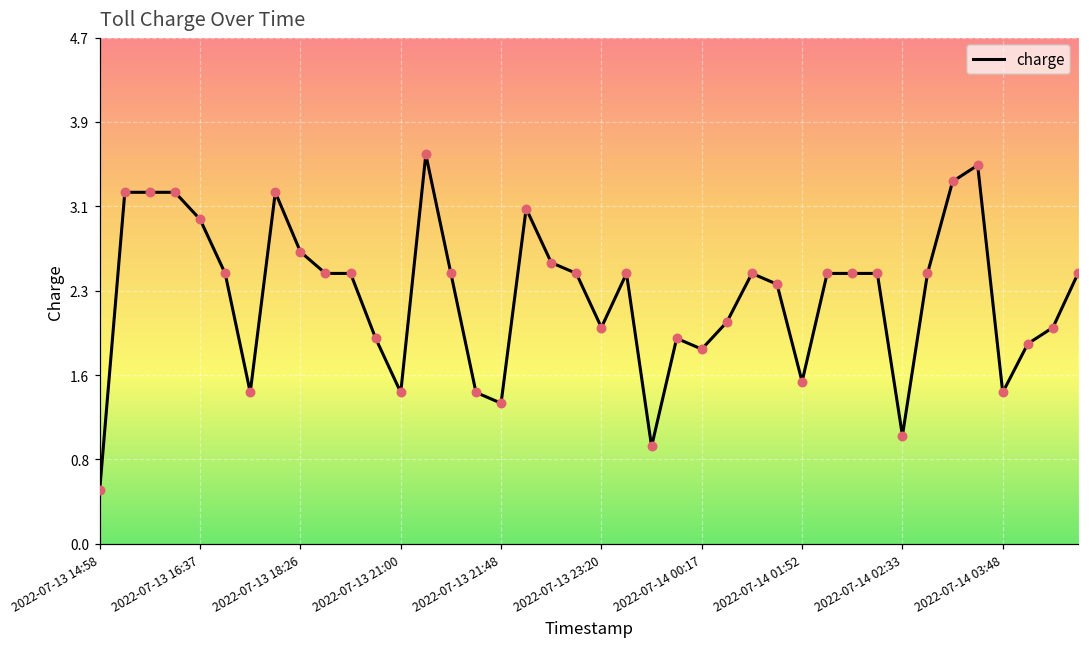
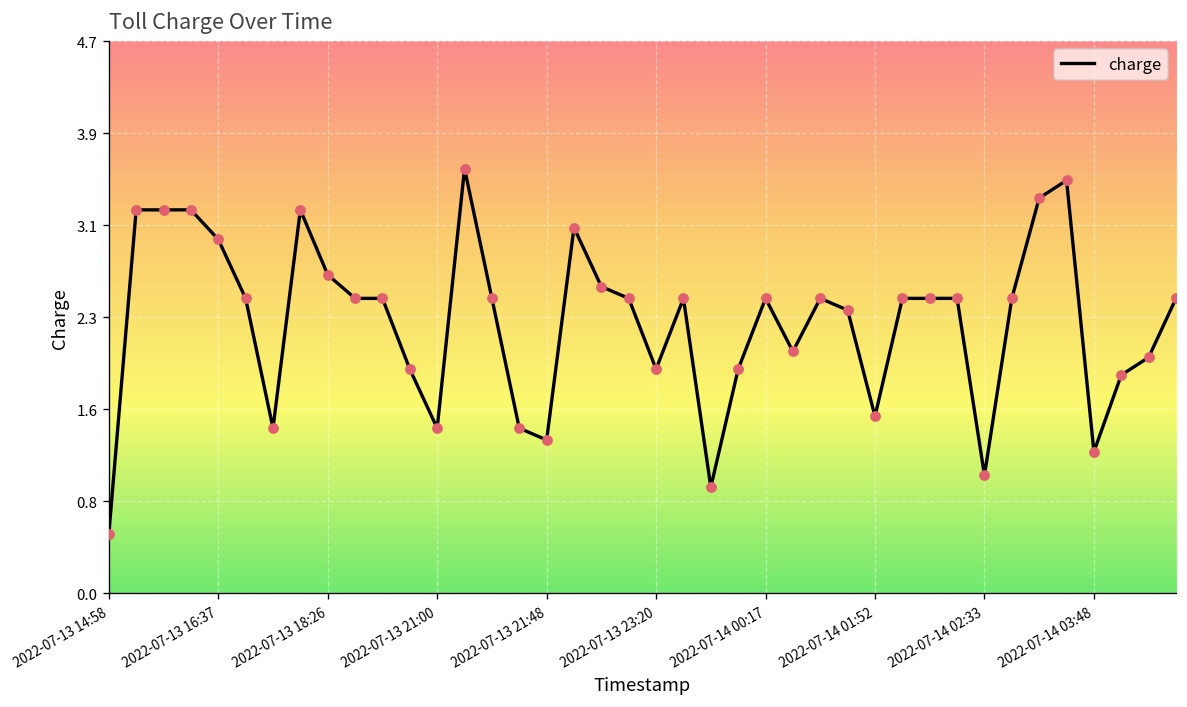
2022-07-13 23:20: 2.0 -> 1.9
2022-07-14 00:17: 1.8 -> 2.5
2022-07-14 03:48: 1.4 -> 1.2
